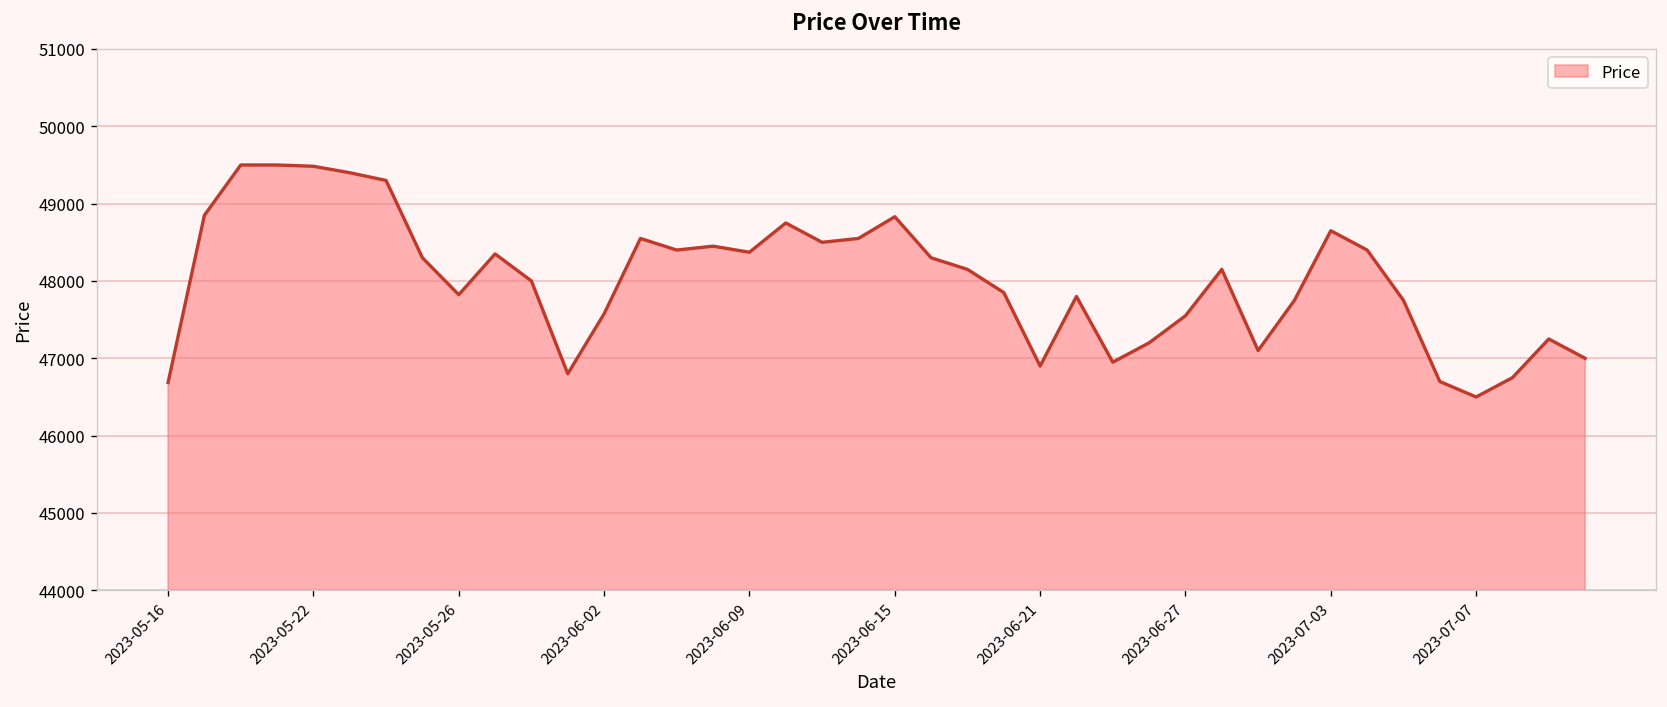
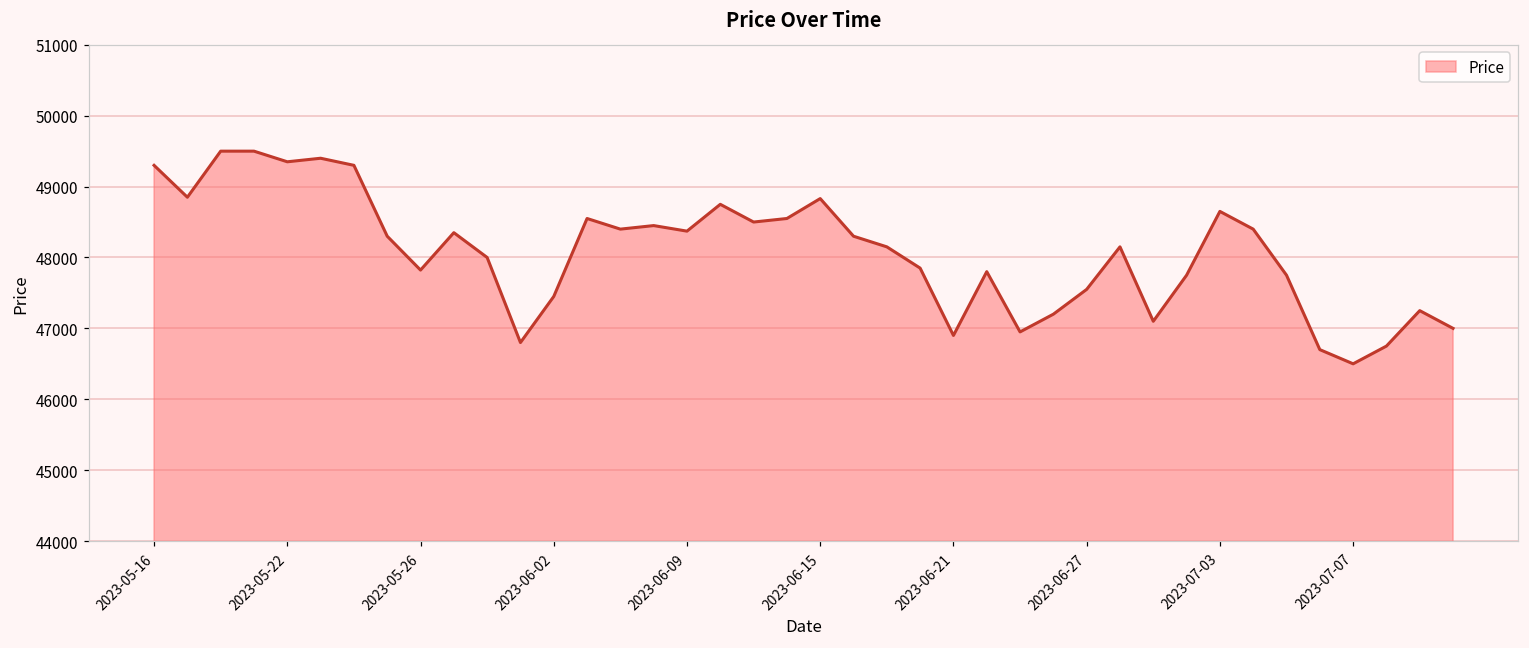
2023-05-16: 46700 -> 49300
2023-05-22: 49500 -> 49400
2023-06-02: 47600 -> 47500
